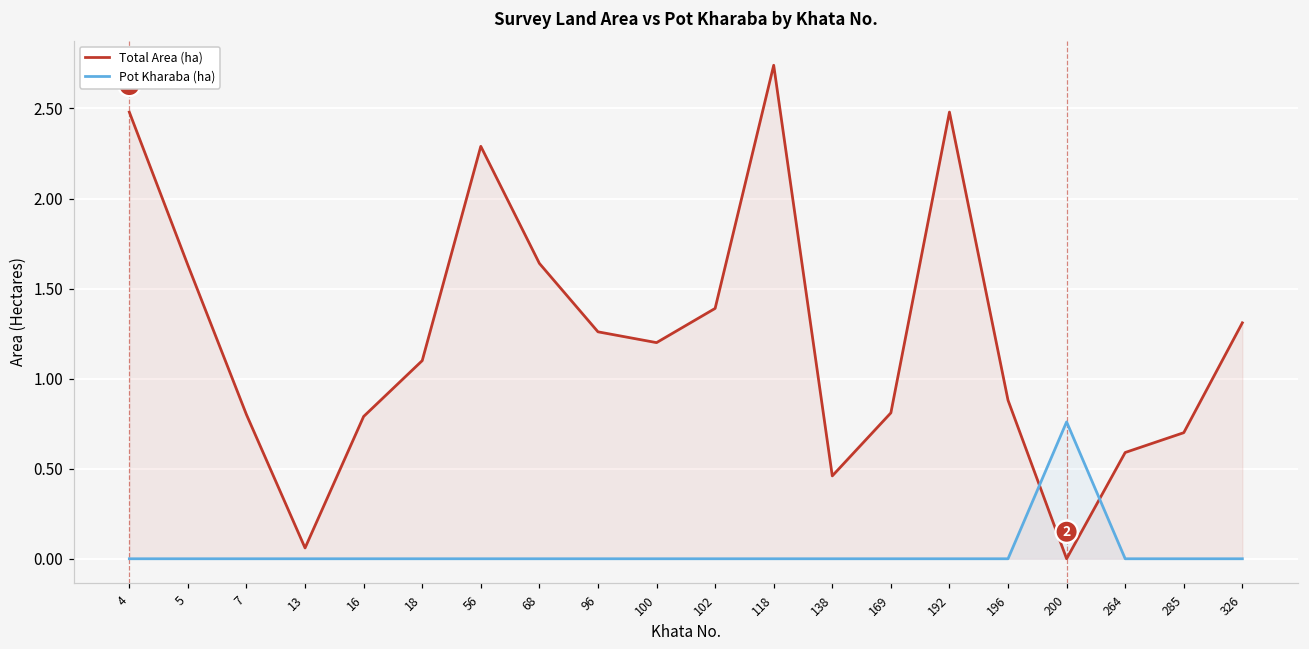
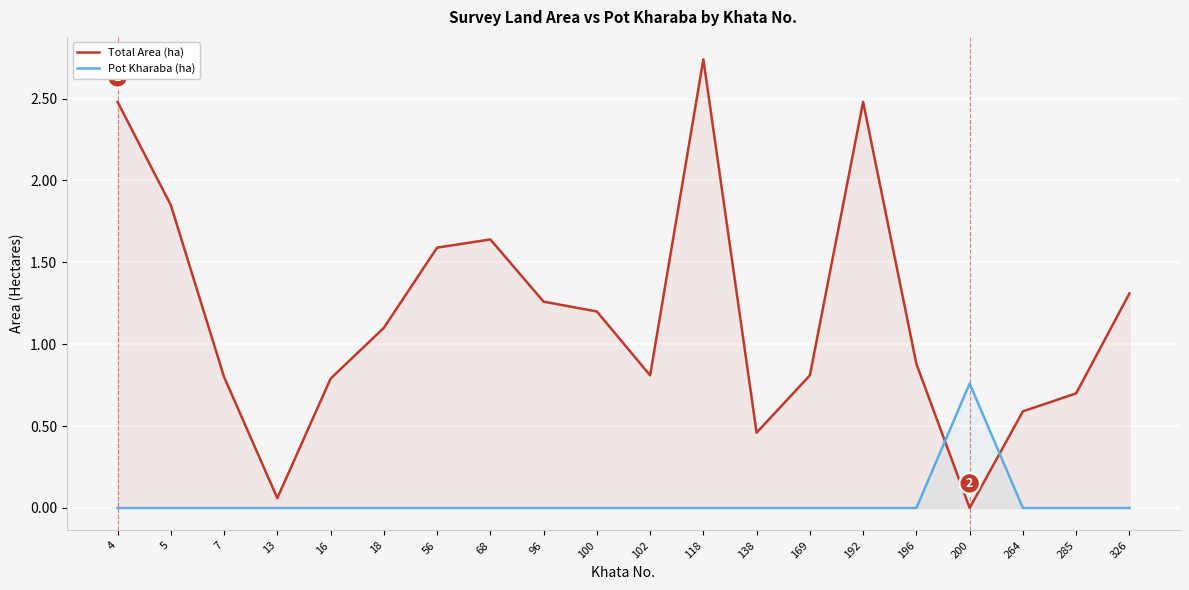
Total Area (ha), 5: 1.63 -> 1.85
Total Area (ha), 56: 2.29 -> 1.59
Total Area (ha), 102: 1.39 -> 0.81
